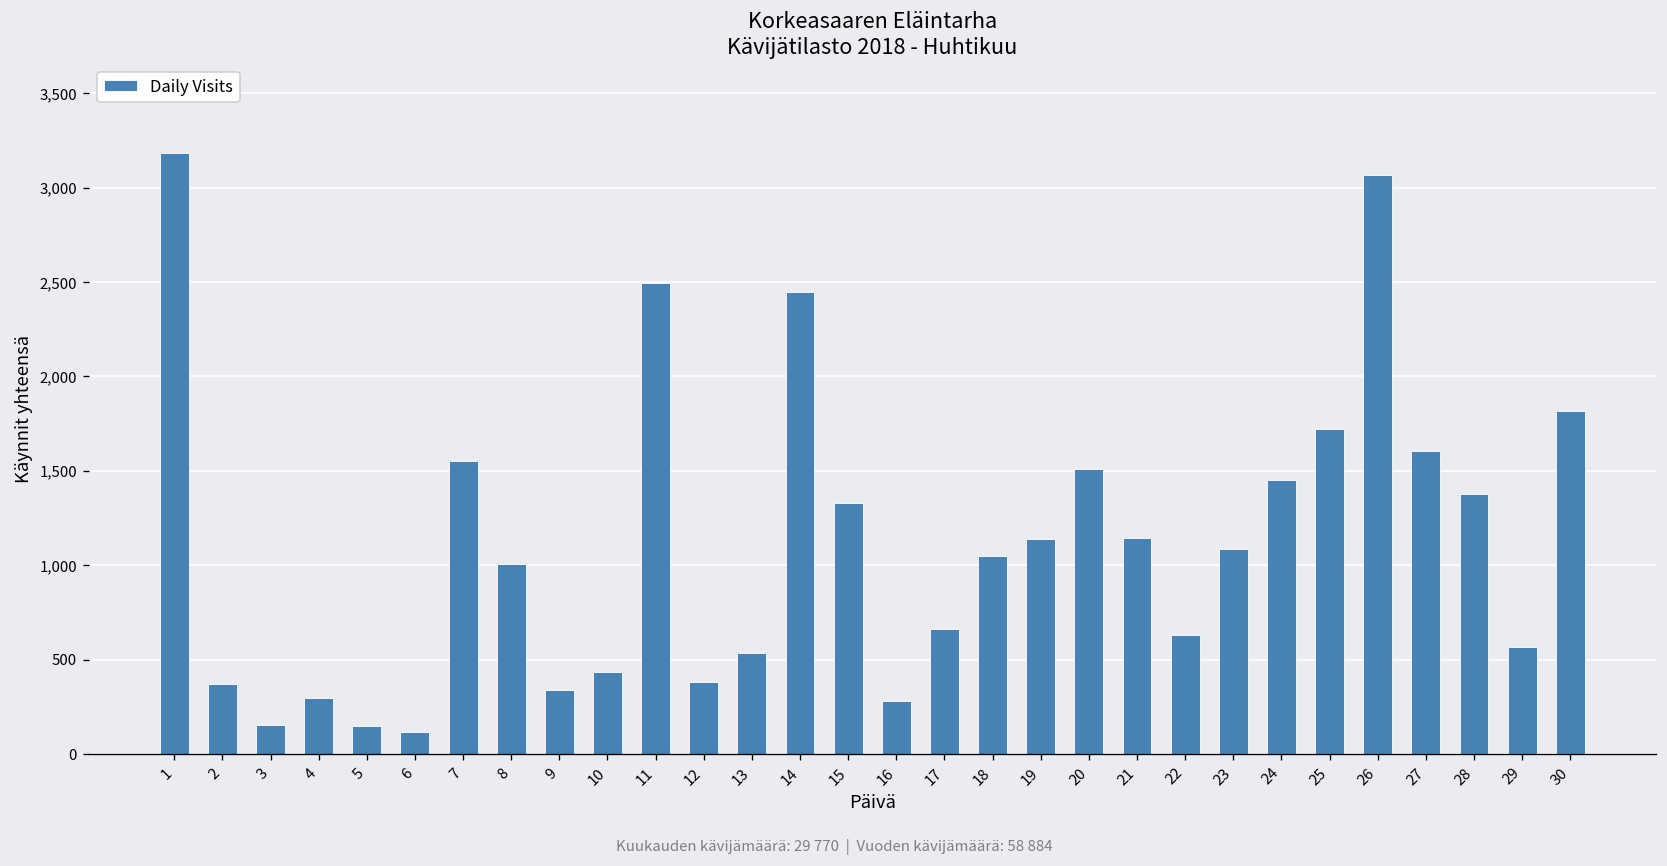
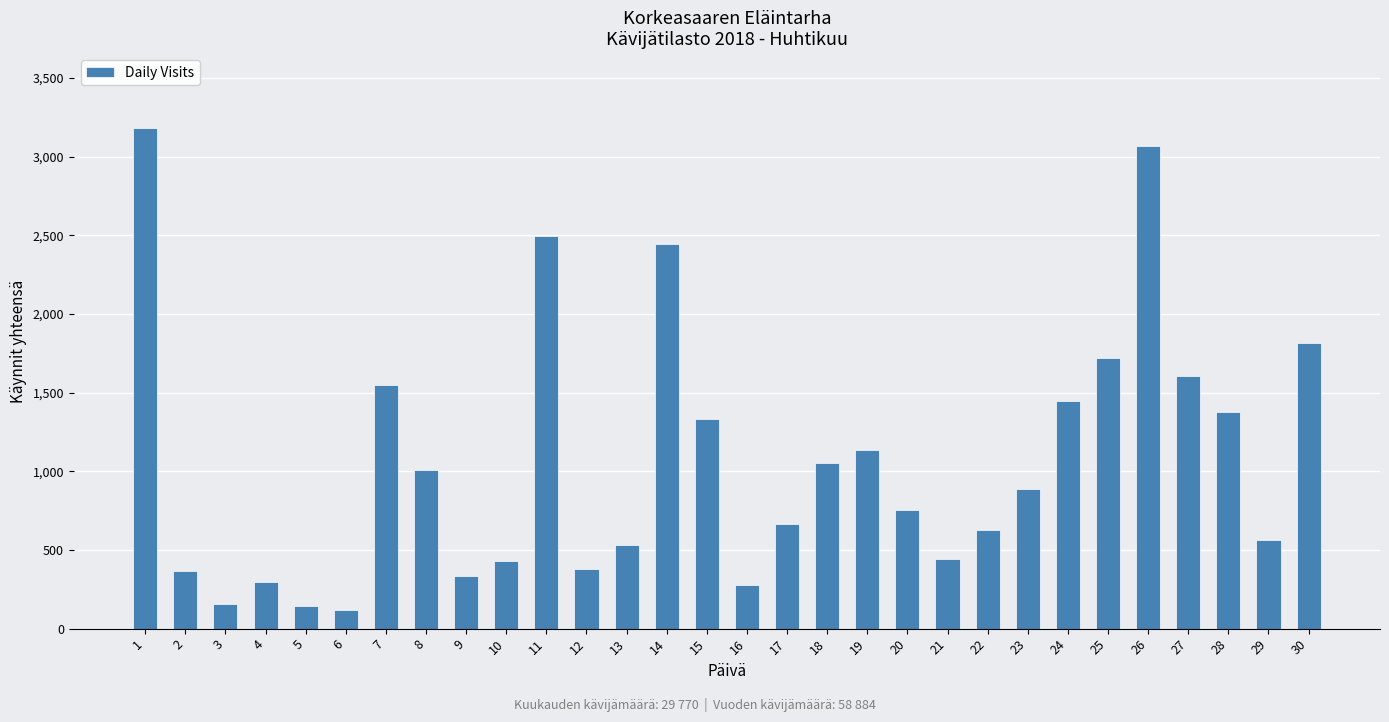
20: 1,510 -> 760
21: 1,140 -> 440
23: 1,090 -> 890
